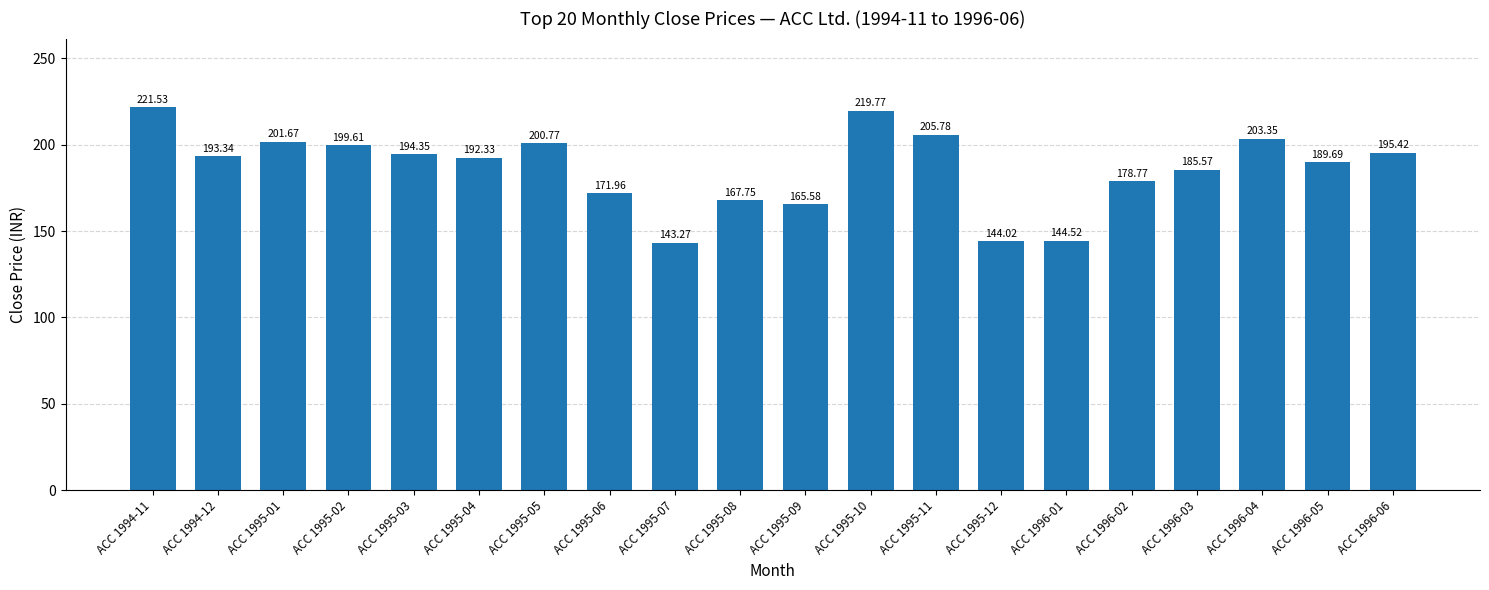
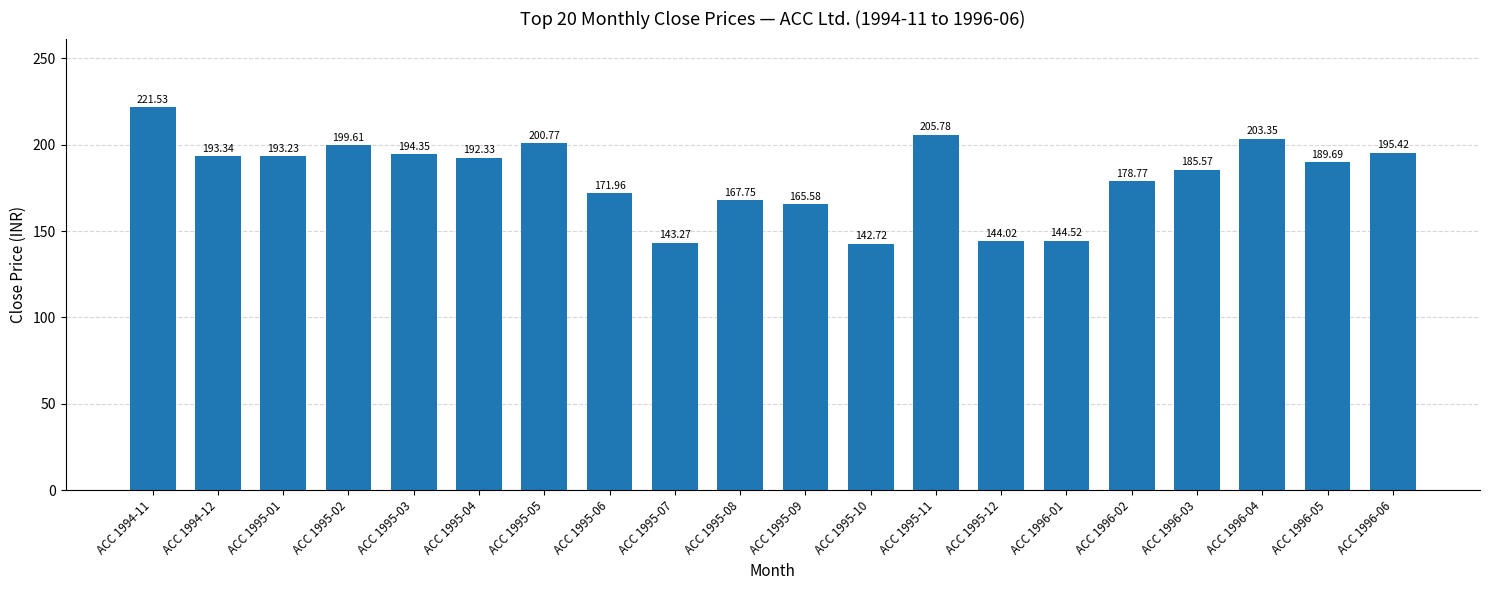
ACC 1995-01: 201.67 -> 193.23
ACC 1995-10: 219.77 -> 142.72
